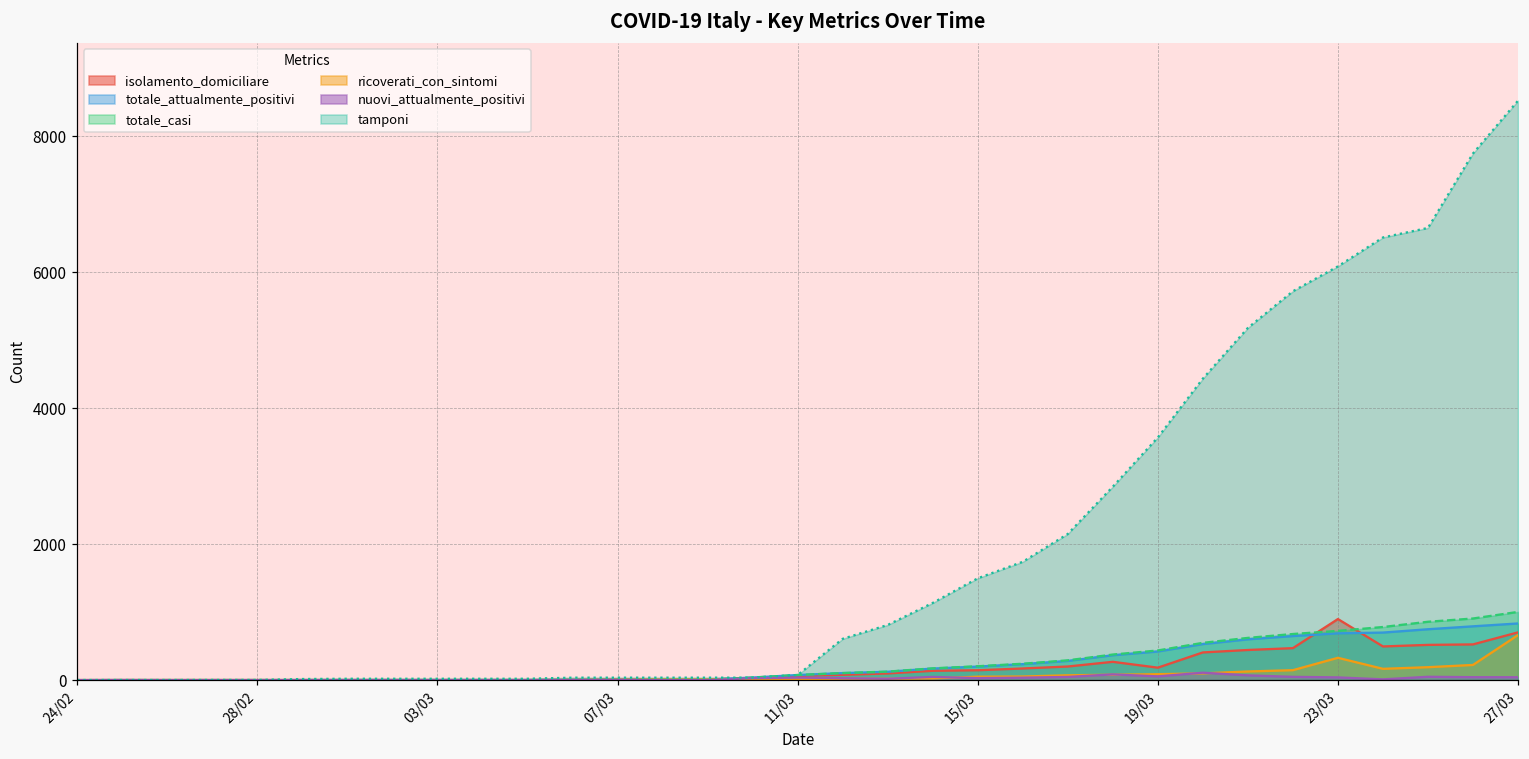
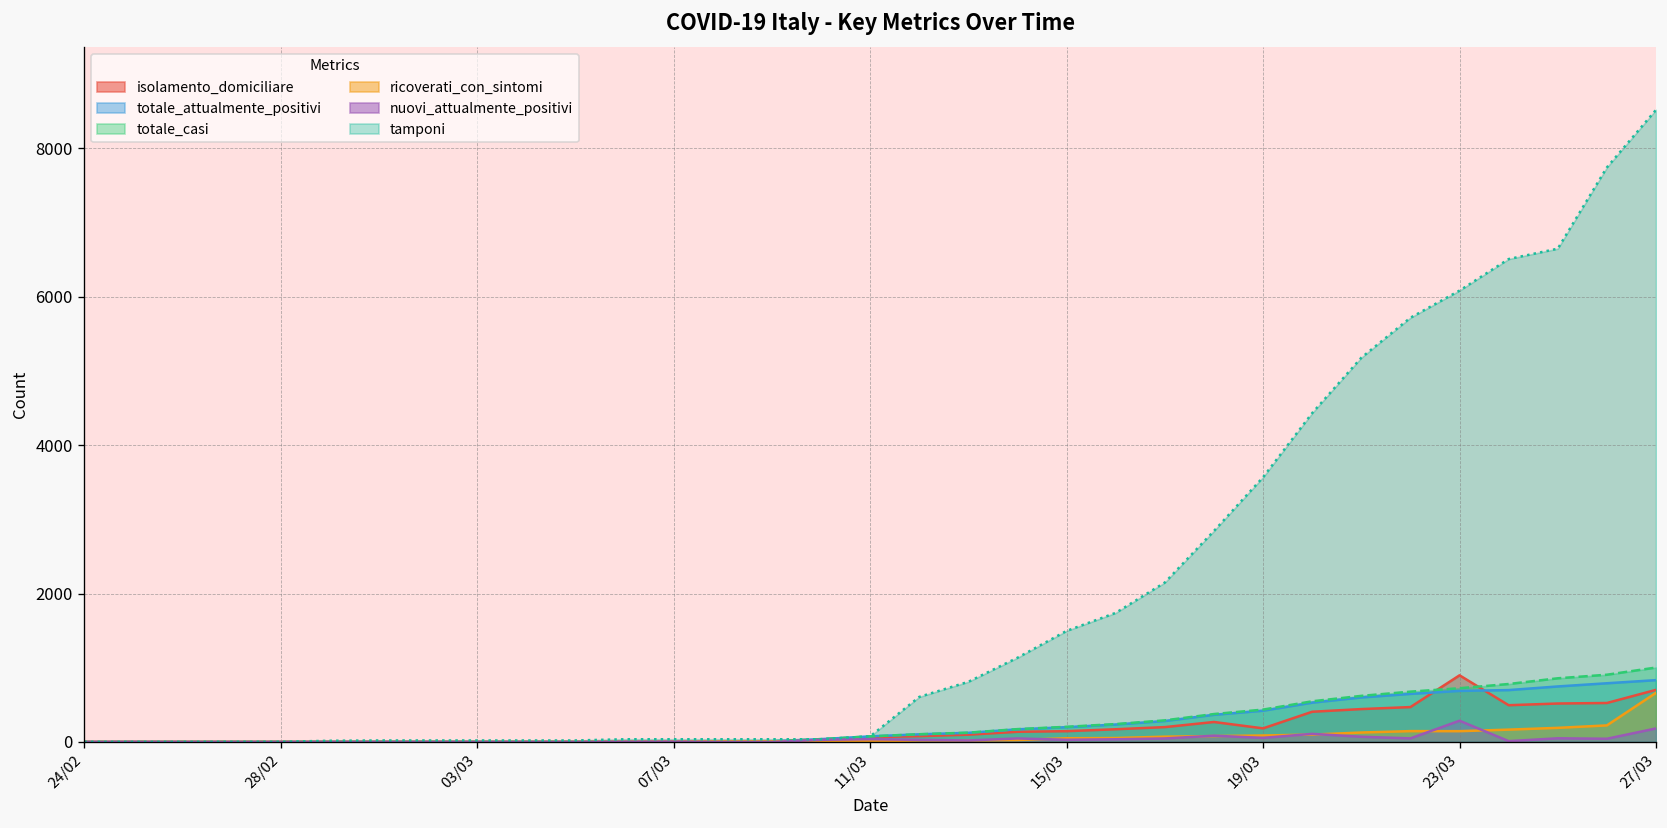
ricoverati_con_sintomi, 23/03: 300 -> 100
nuovi_attualmente_positivi, 23/03: 0 -> 300
nuovi_attualmente_positivi, 27/03: 0 -> 200
